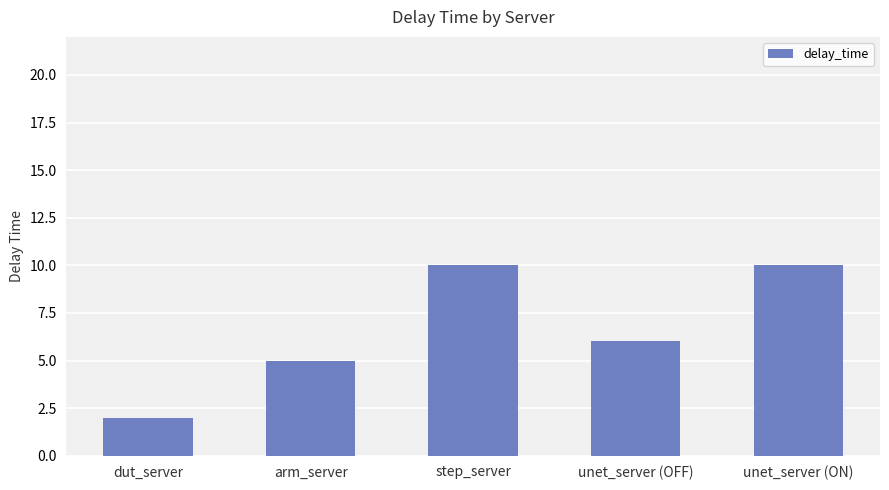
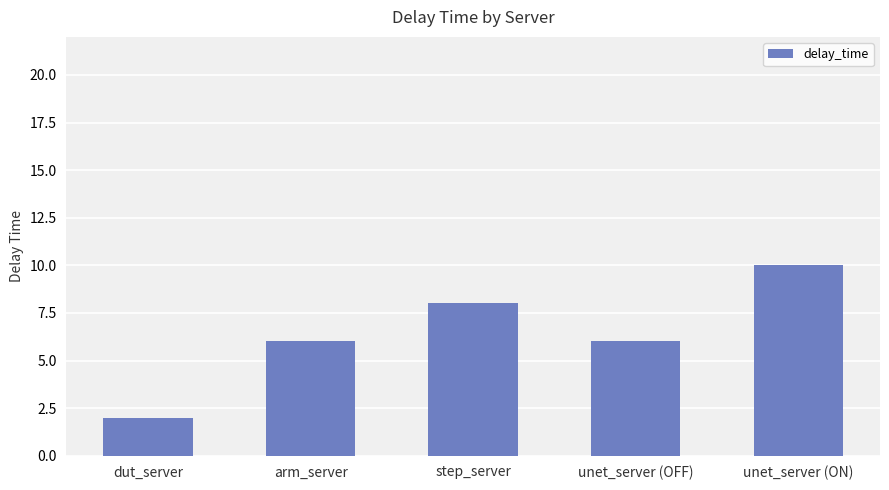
arm_server: 5 -> 6
step_server: 10 -> 8
